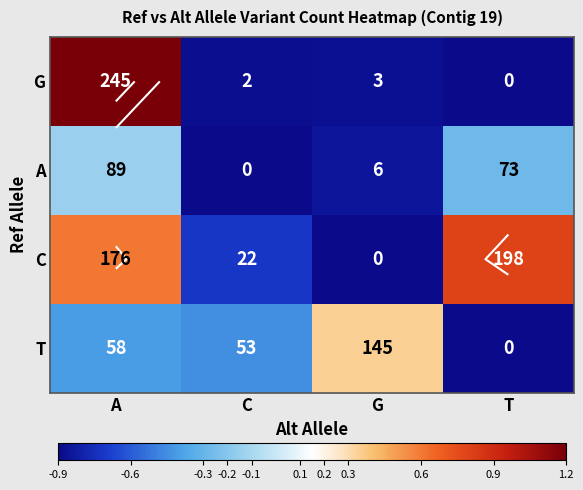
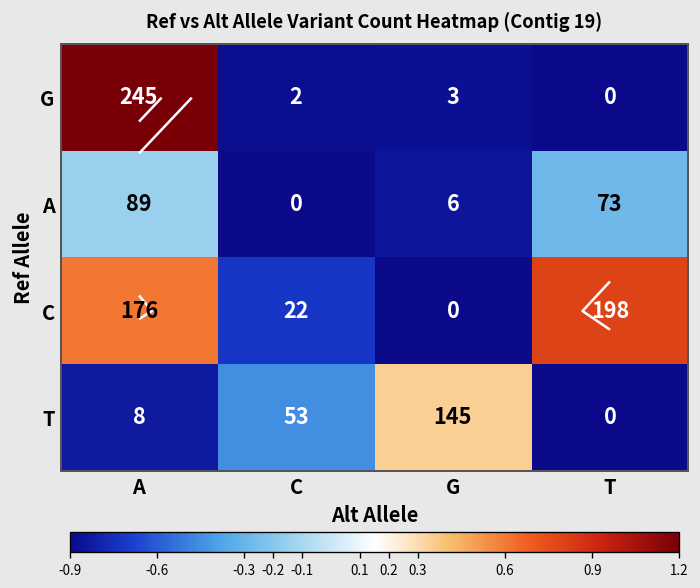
T, A: 58 -> 8
